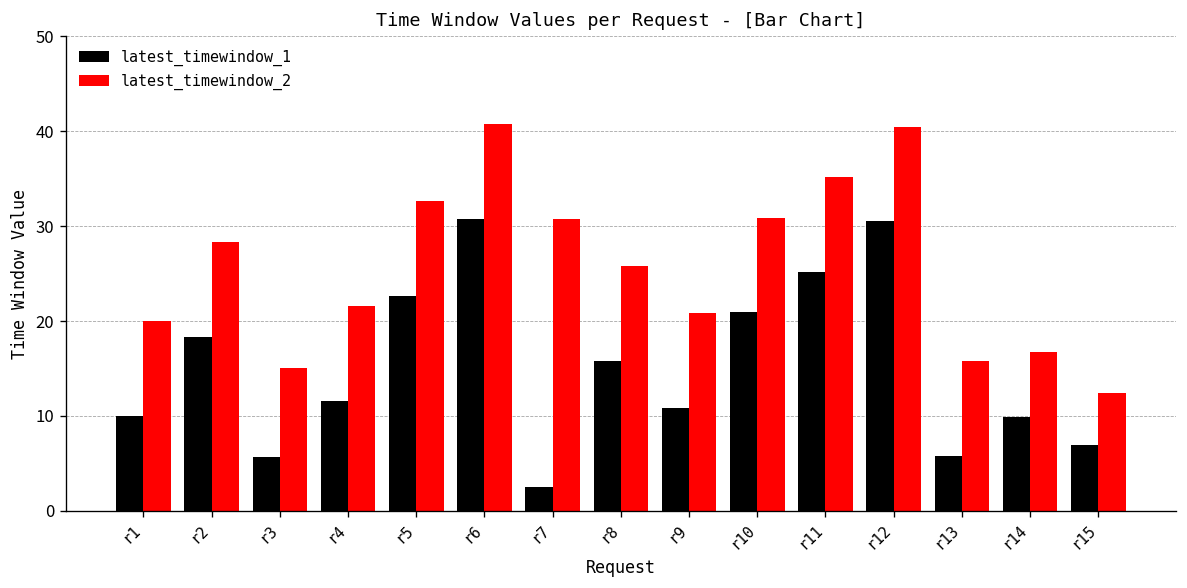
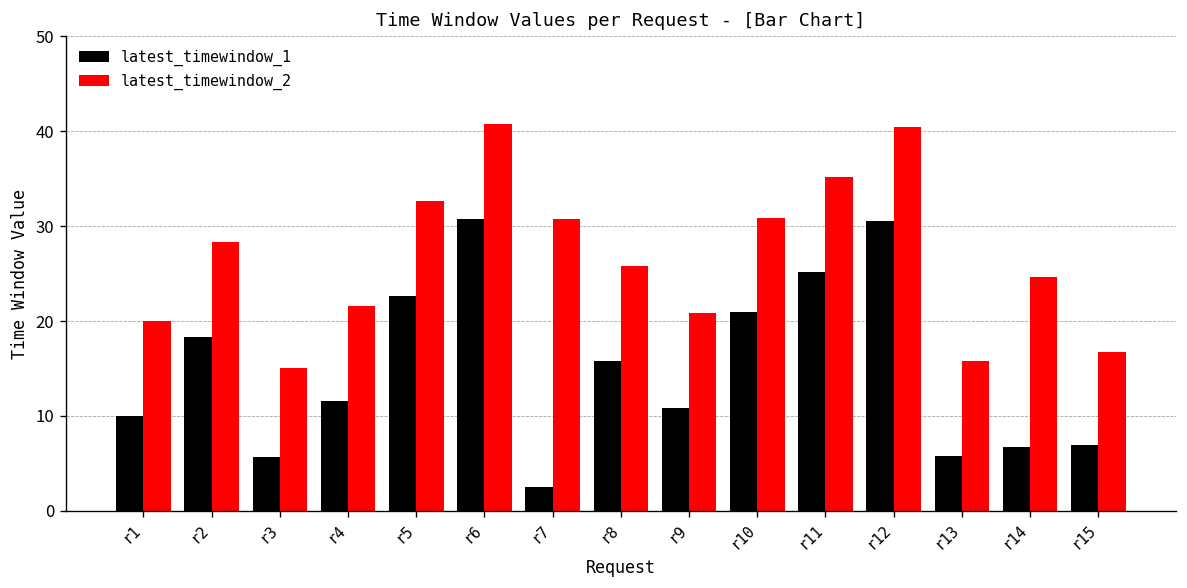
latest_timewindow_1, r14: 10 -> 7
latest_timewindow_2, r14: 17 -> 25
latest_timewindow_2, r15: 12 -> 17
